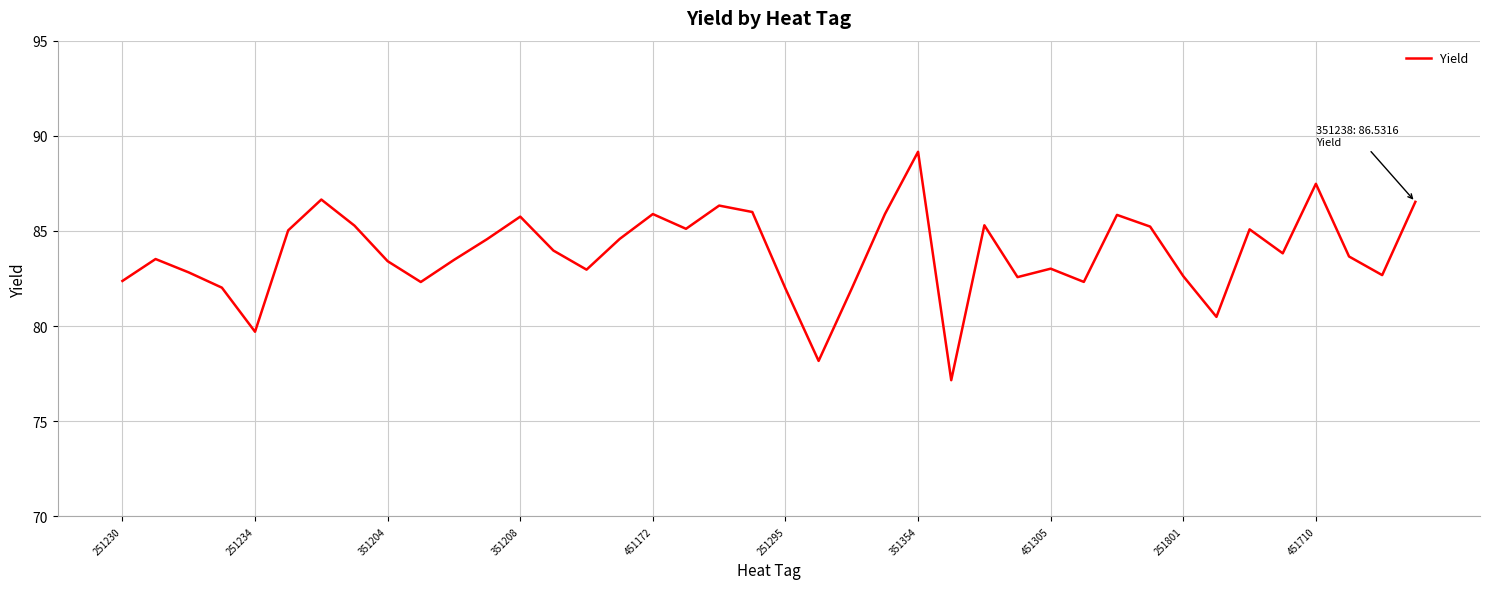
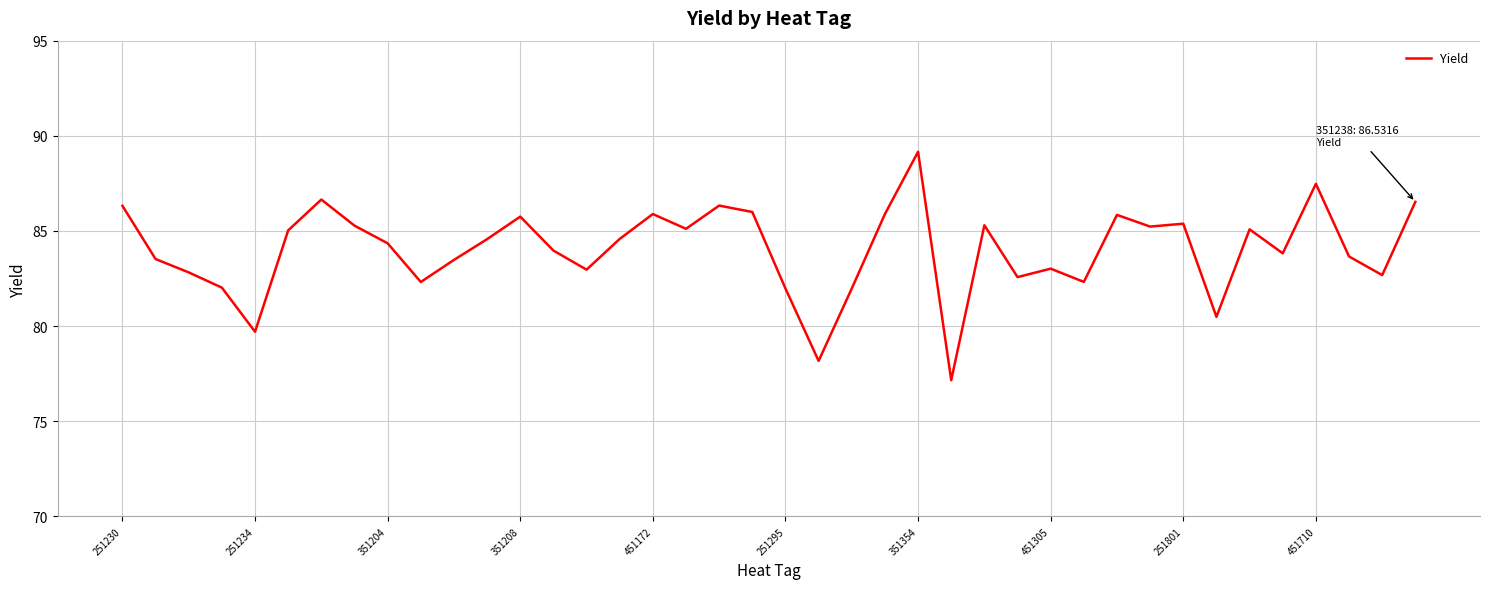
251230: 82.4 -> 86.3
351204: 83.4 -> 84.4
251801: 82.6 -> 85.4
